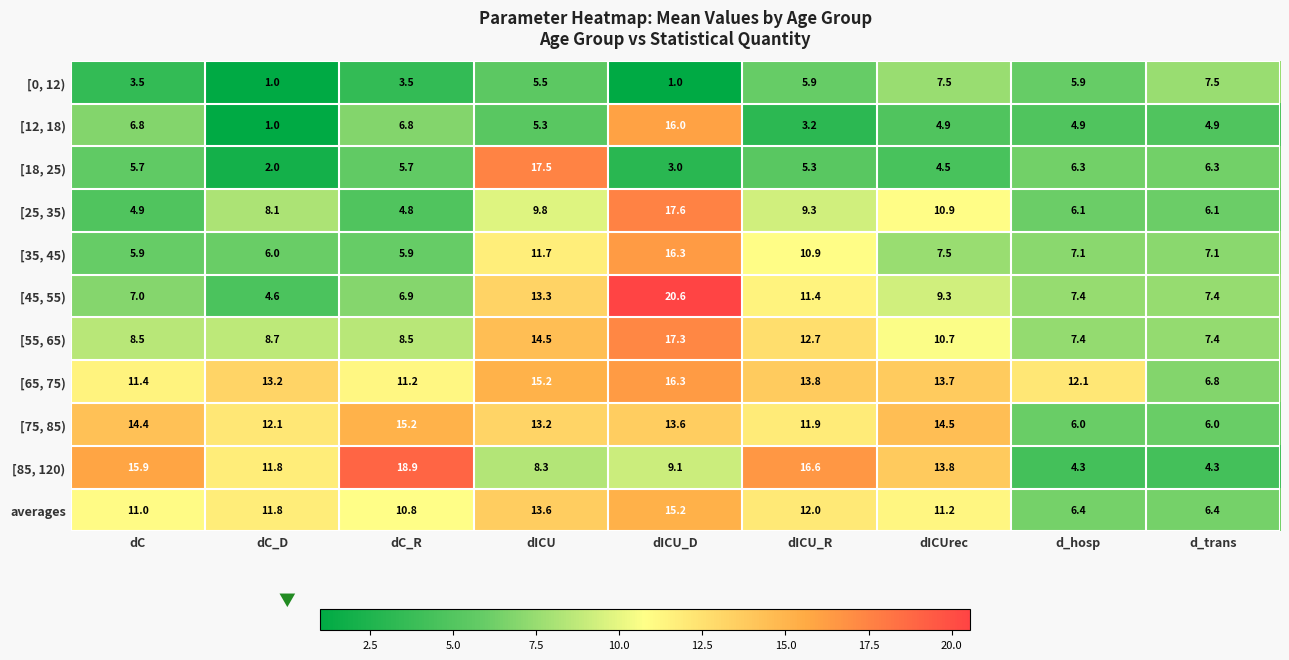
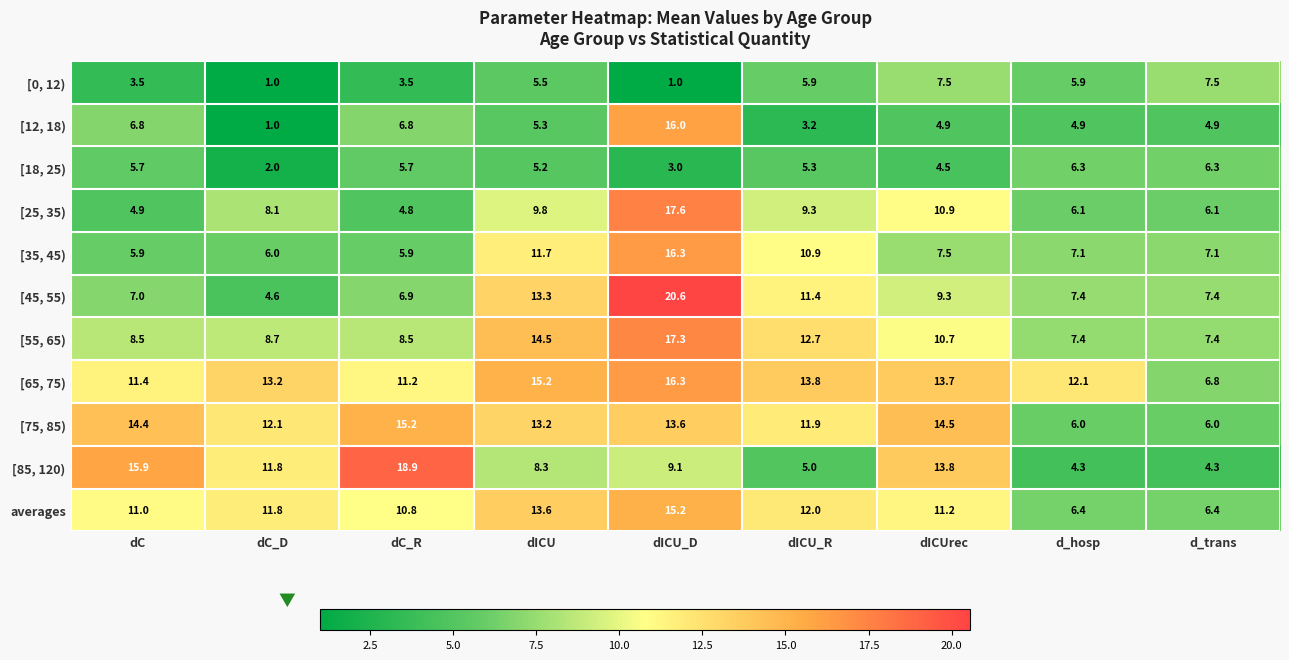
[18, 25), dICU: 17.5 -> 5.2
[85, 120), dICU_R: 16.6 -> 5.0
